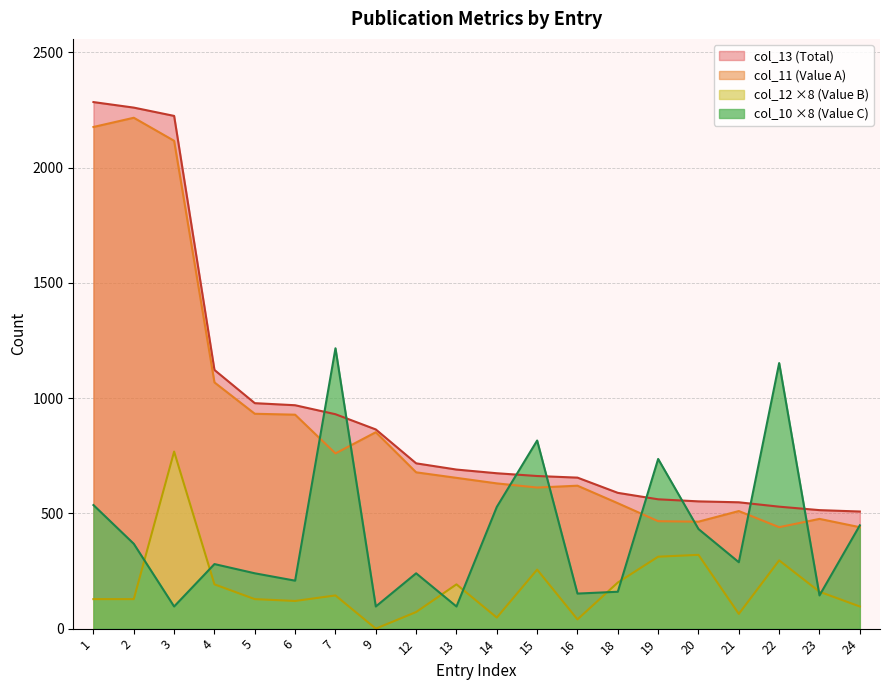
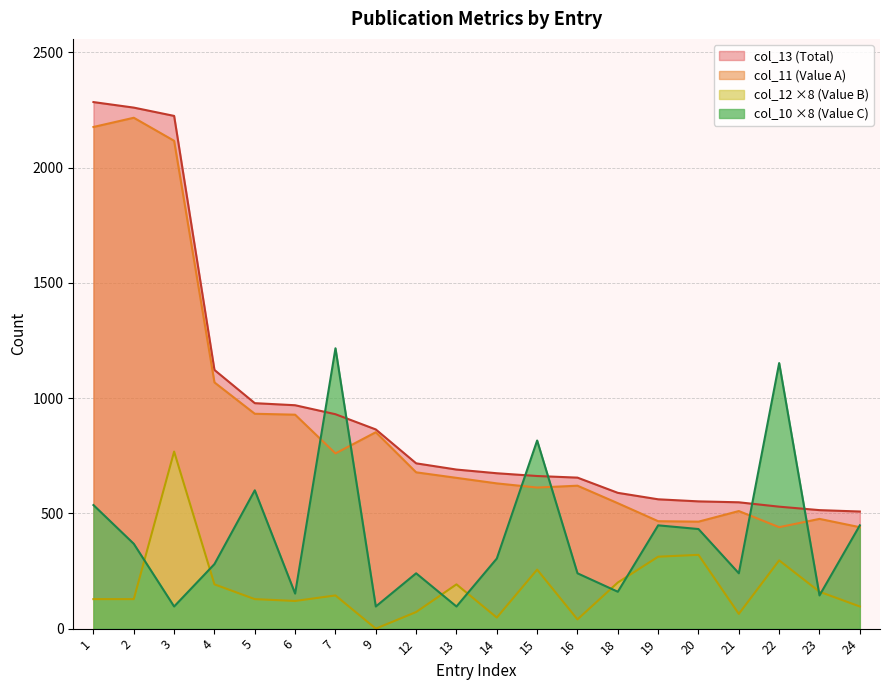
col_10 ×8 (Value C), 5: 240 -> 600
col_10 ×8 (Value C), 6: 210 -> 150
col_10 ×8 (Value C), 14: 530 -> 300
col_10 ×8 (Value C), 16: 150 -> 240
col_10 ×8 (Value C), 19: 740 -> 450
col_10 ×8 (Value C), 21: 290 -> 240
